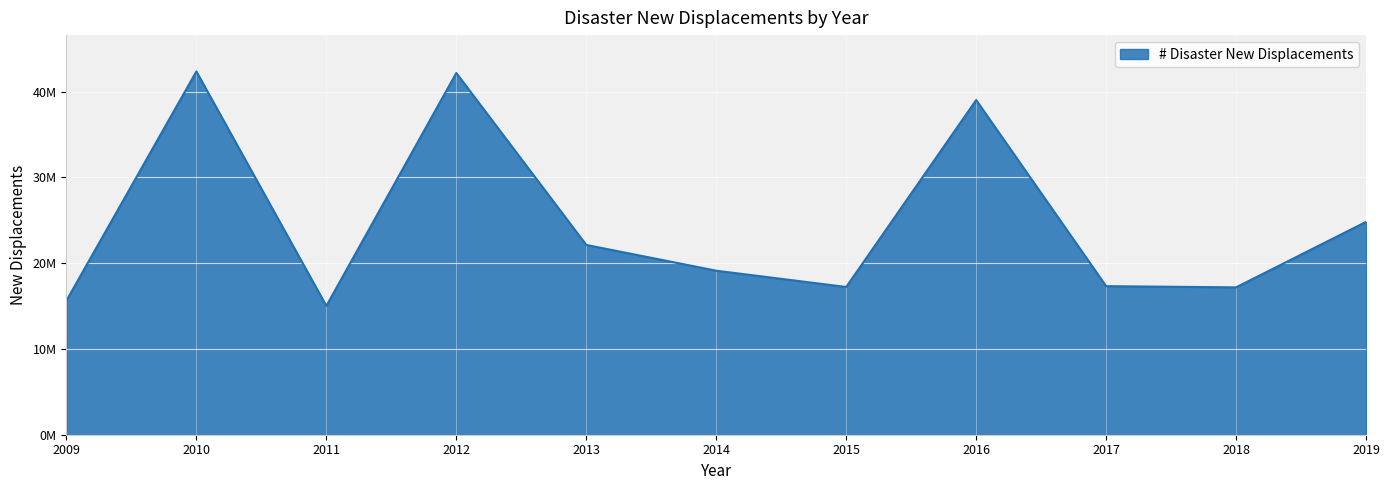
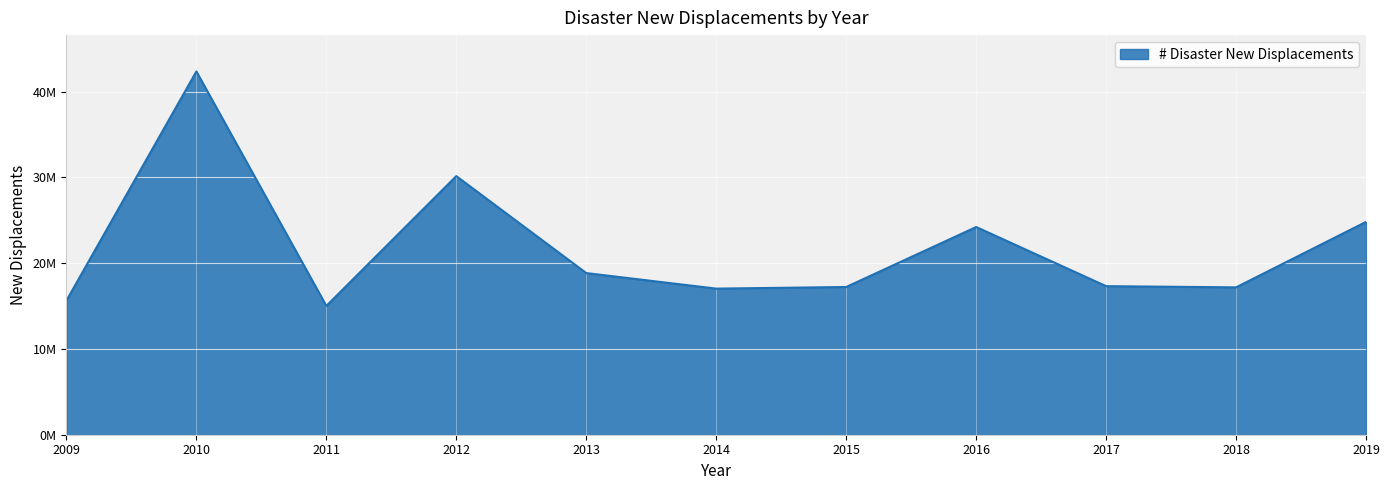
2012: 42000000 -> 30000000
2013: 22000000 -> 19000000
2014: 19000000 -> 17000000
2016: 39000000 -> 24000000
